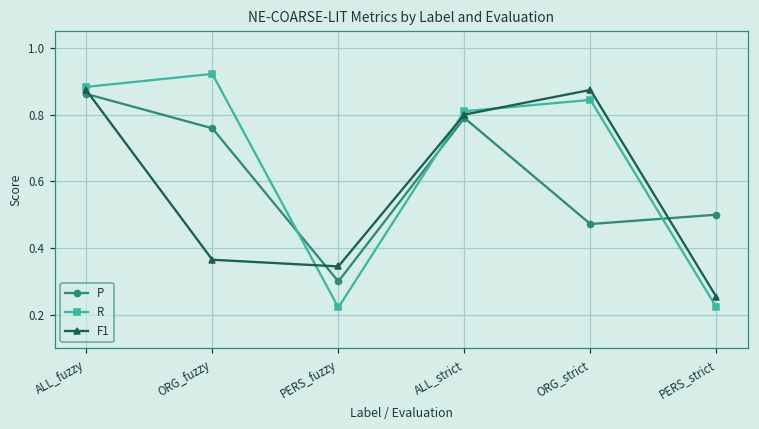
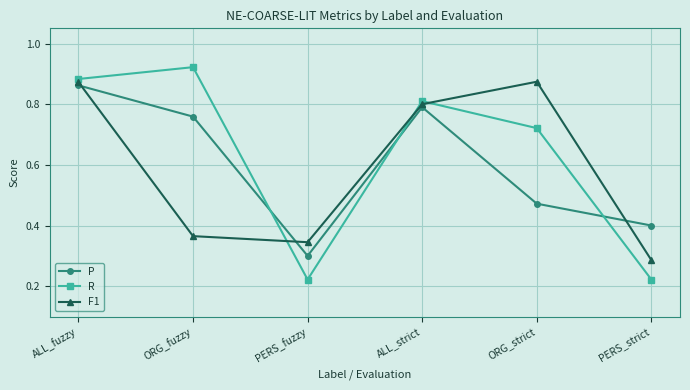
R, ORG_strict: 0.84 -> 0.72
P, PERS_strict: 0.5 -> 0.4
F1, PERS_strict: 0.25 -> 0.29
